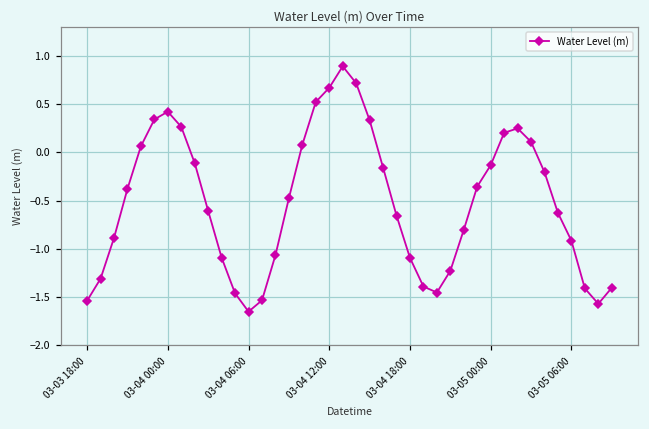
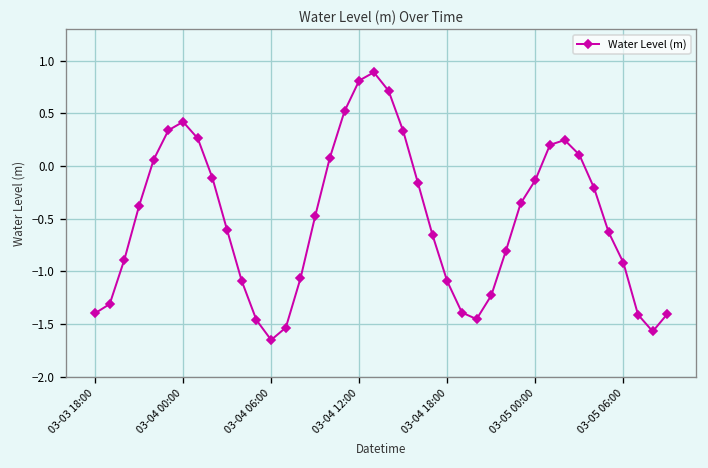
03-03 18:00: -1.5 -> -1.4
03-04 12:00: 0.7 -> 0.8
